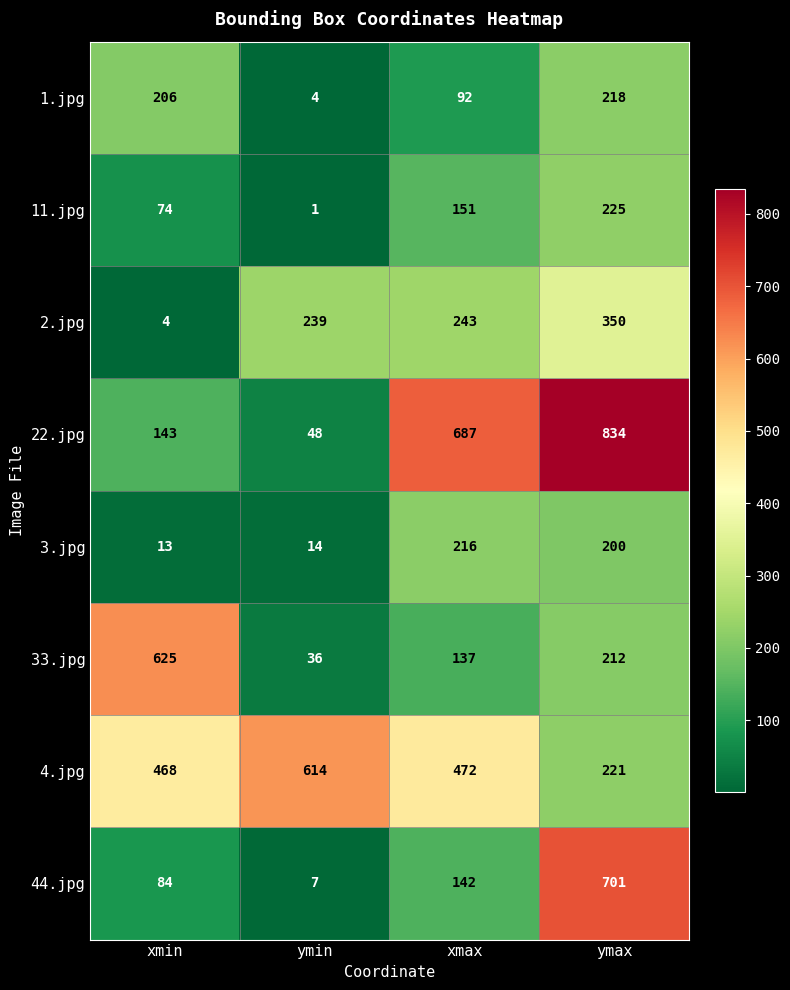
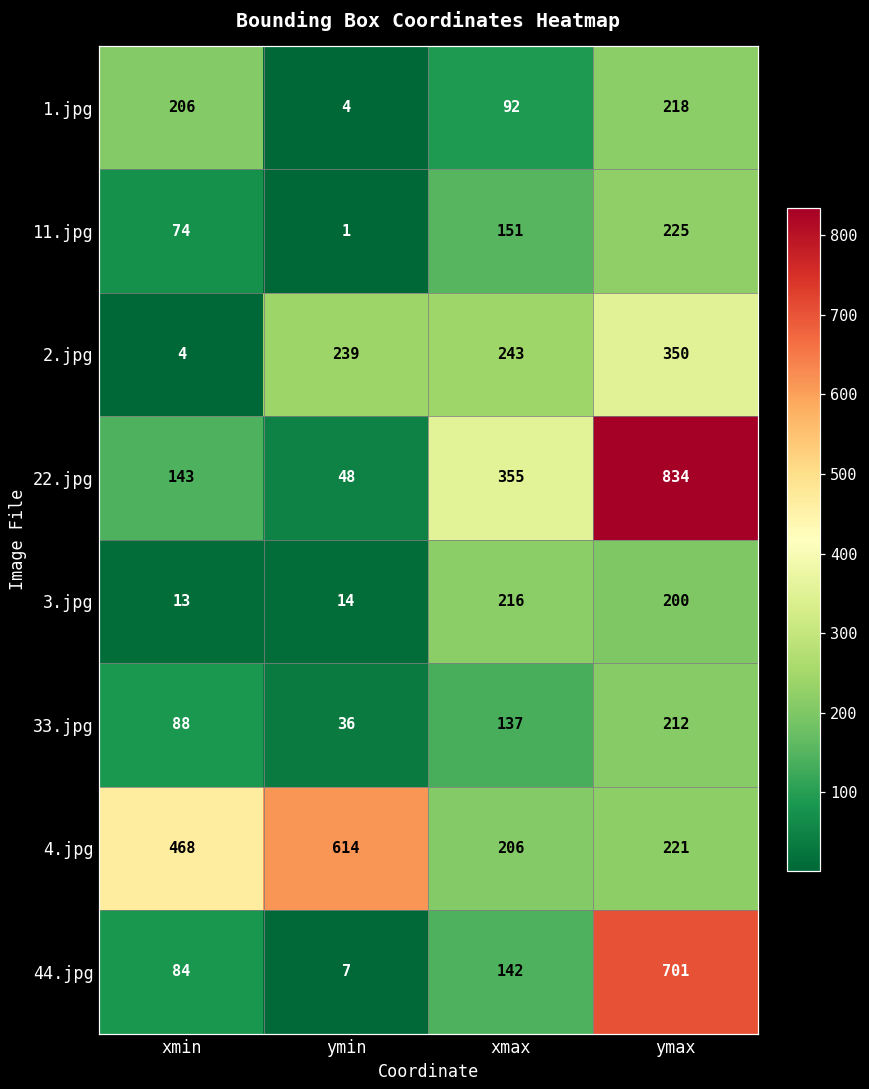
22.jpg, xmax: 687 -> 355
33.jpg, xmin: 625 -> 88
4.jpg, xmax: 472 -> 206
